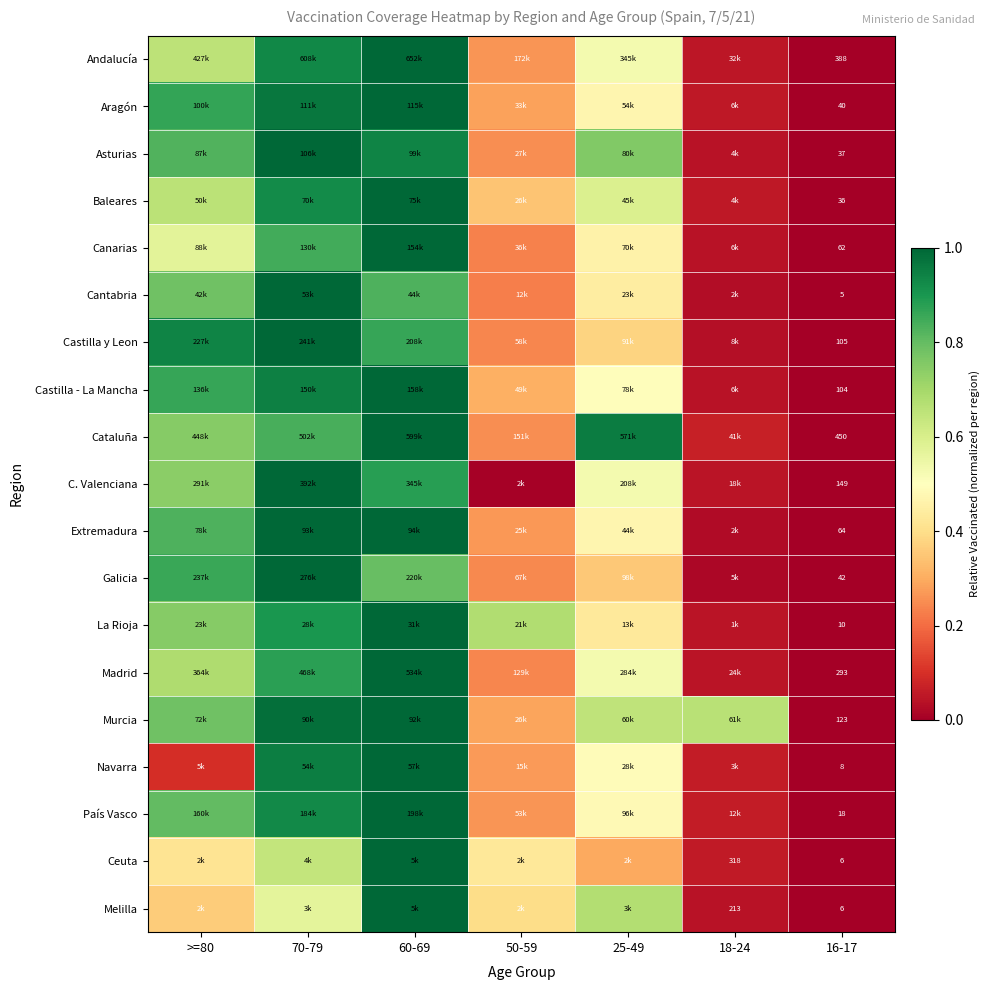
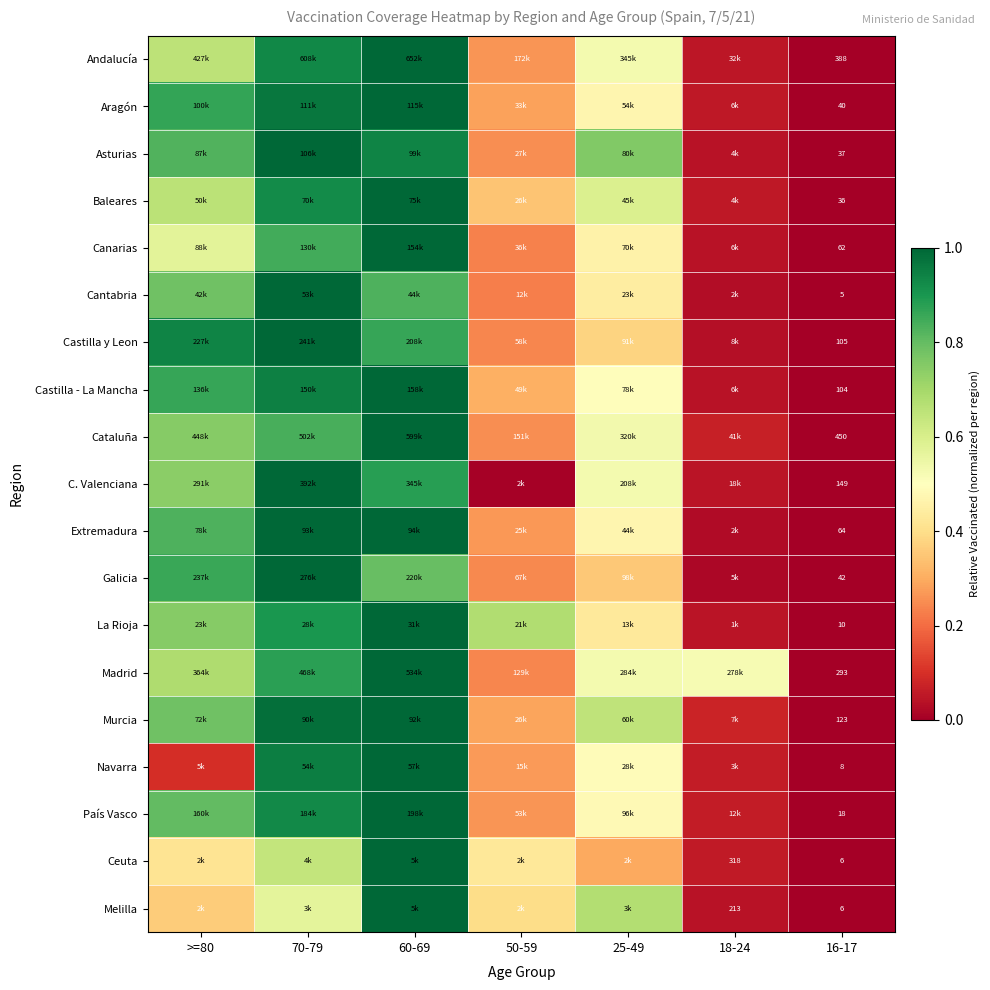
Cataluña, 25-49: 571k -> 320k
Madrid, 18-24: 24k -> 278k
Murcia, 18-24: 61k -> 7k
